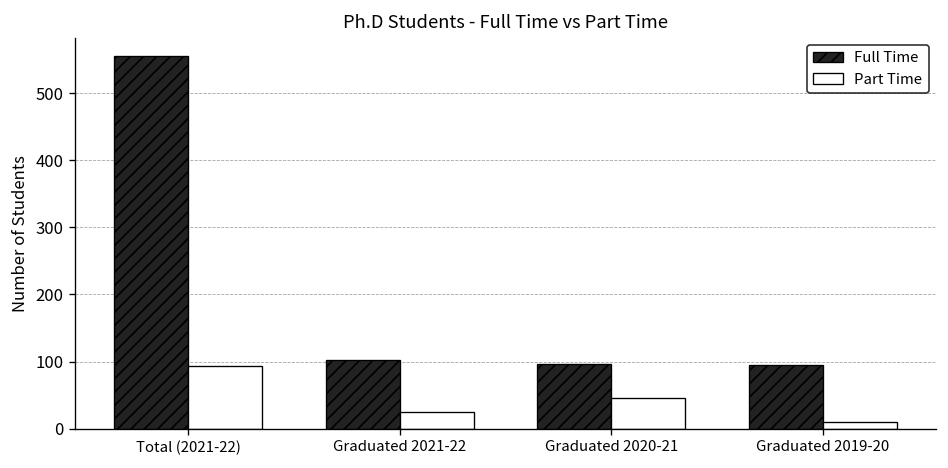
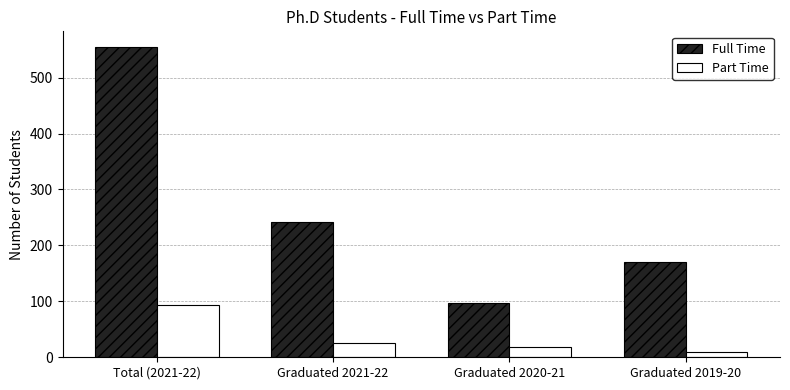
Full Time, Graduated 2021-22: 100 -> 240
Part Time, Graduated 2020-21: 50 -> 20
Full Time, Graduated 2019-20: 100 -> 170
